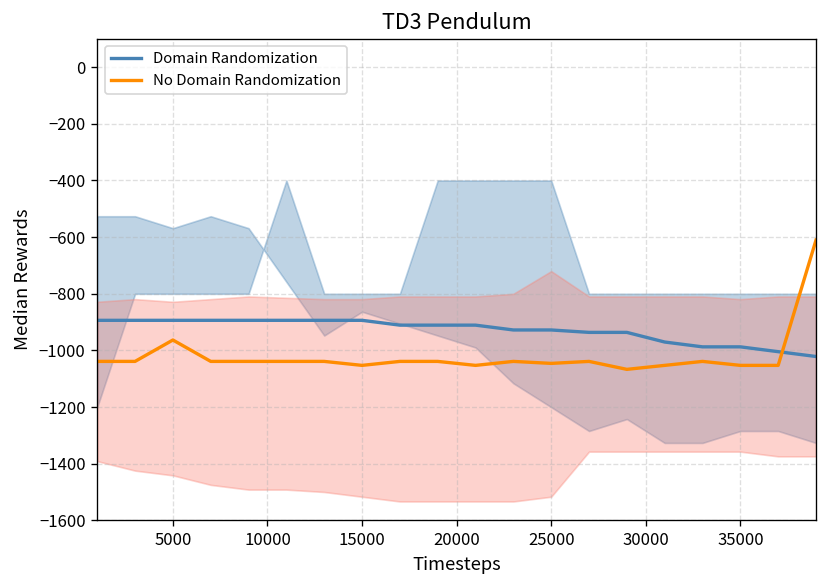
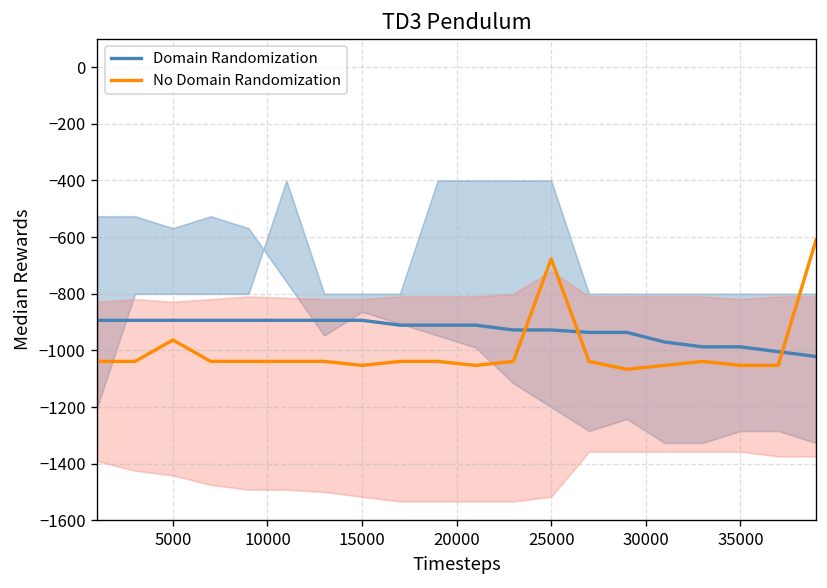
No Domain Randomization, 25000: -1050 -> -680
